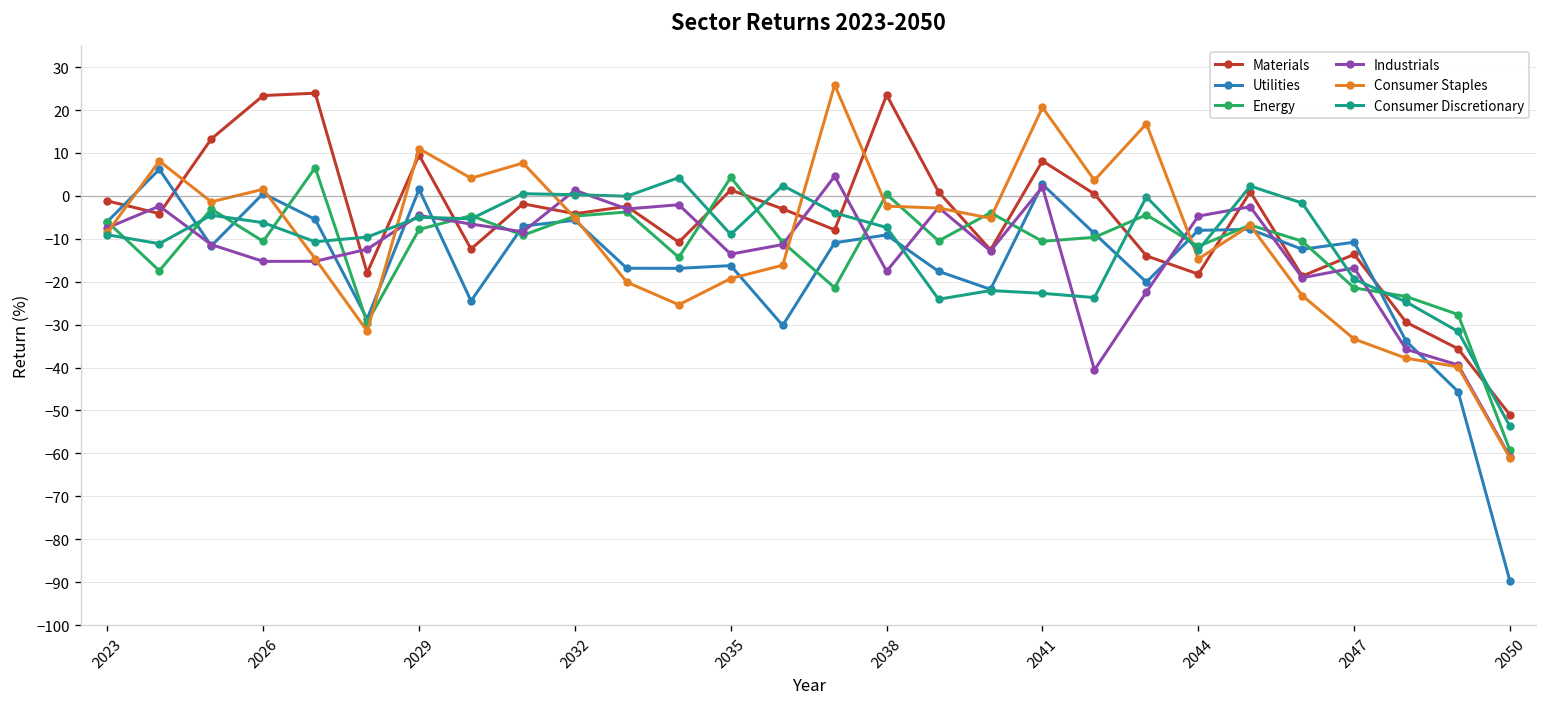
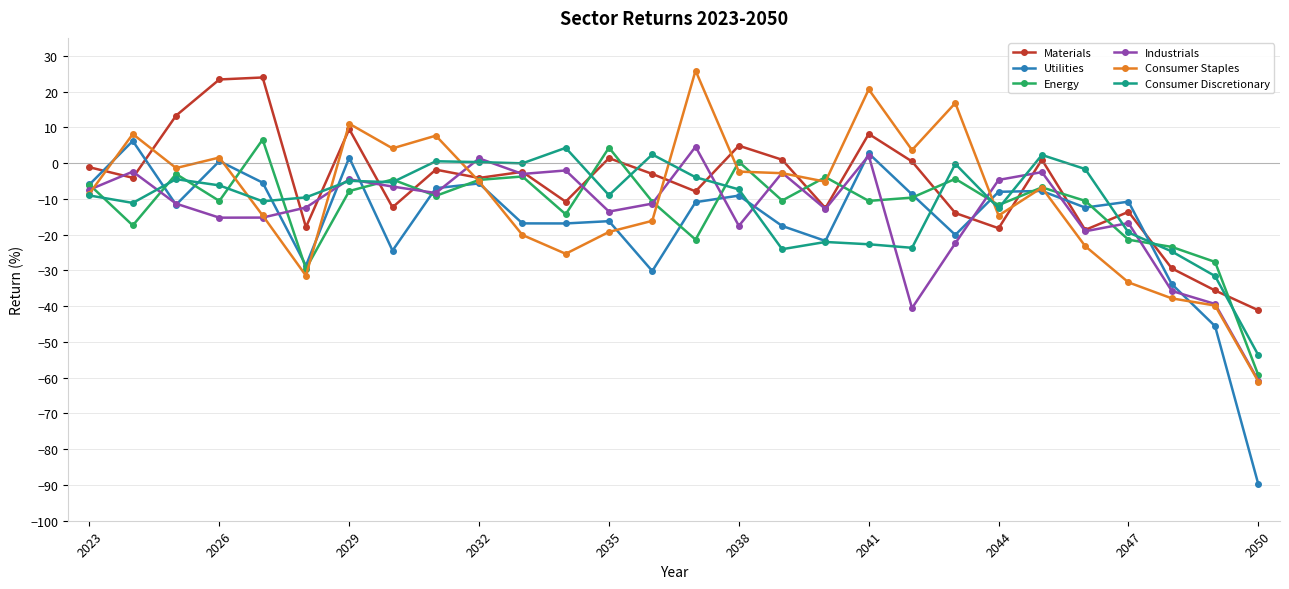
Materials, 2038: 24 -> 5
Materials, 2050: -51 -> -41
